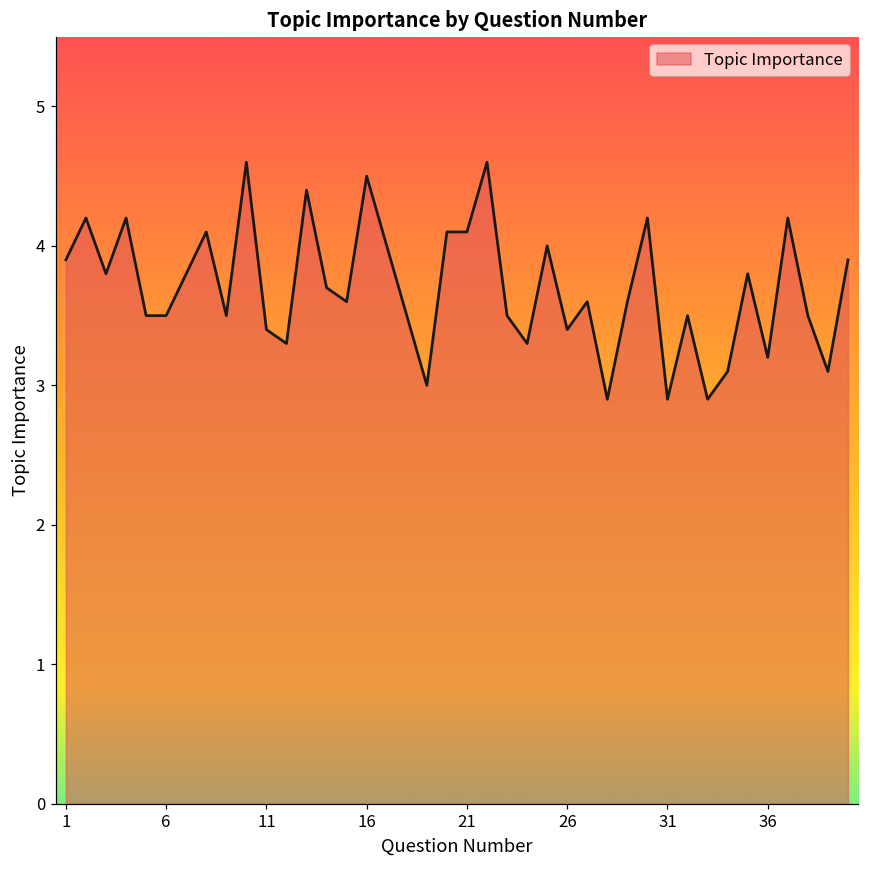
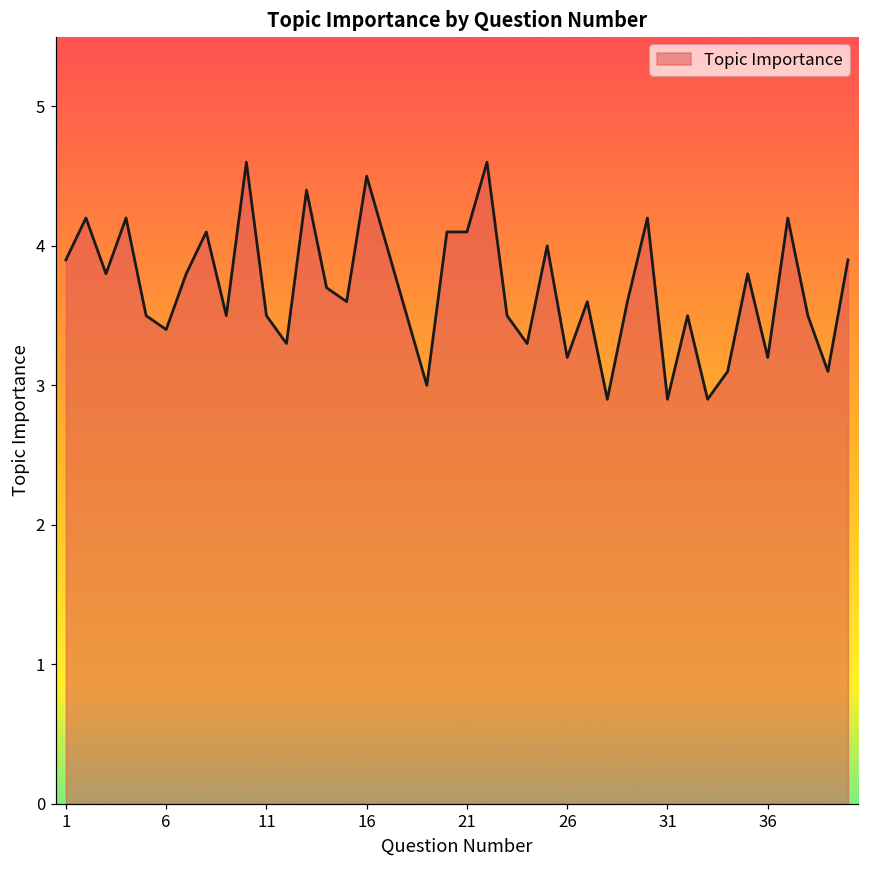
6: 3.5 -> 3.4
11: 3.4 -> 3.5
26: 3.4 -> 3.2
